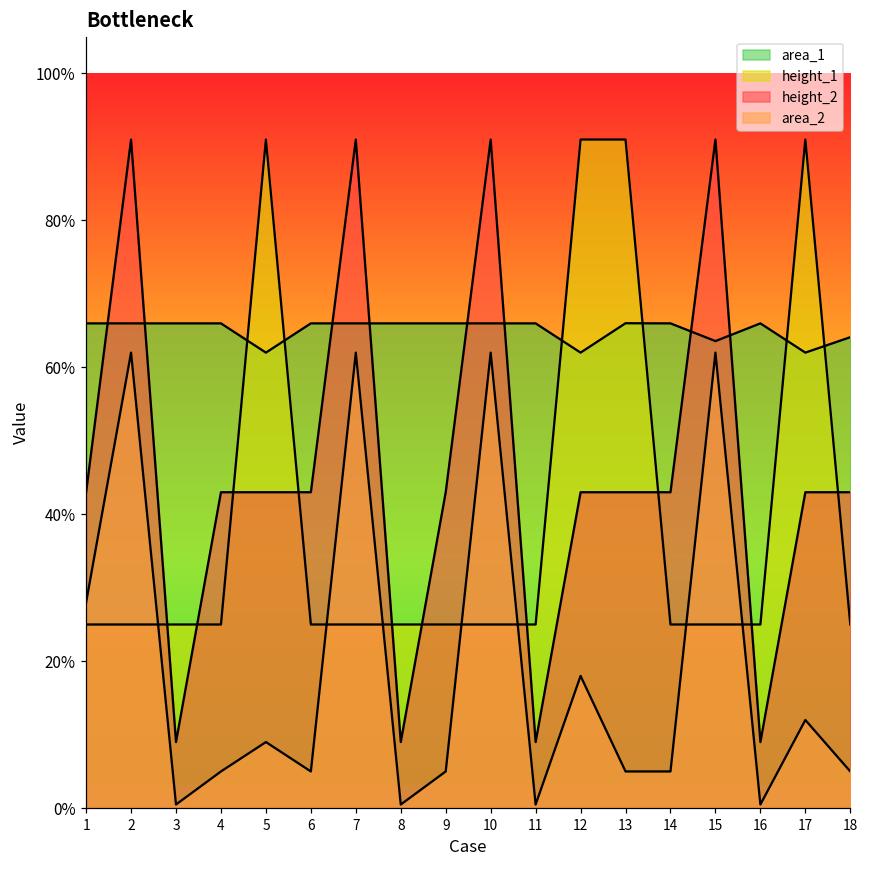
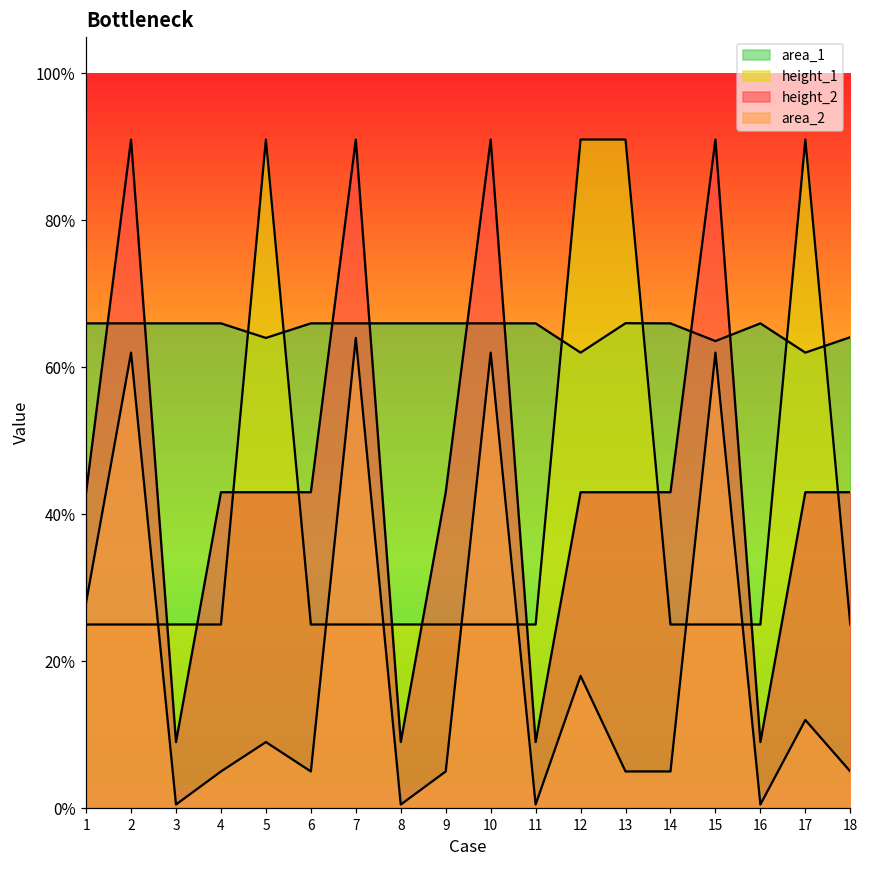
area_1, 5: 62% -> 64%
area_2, 7: 62% -> 64%
